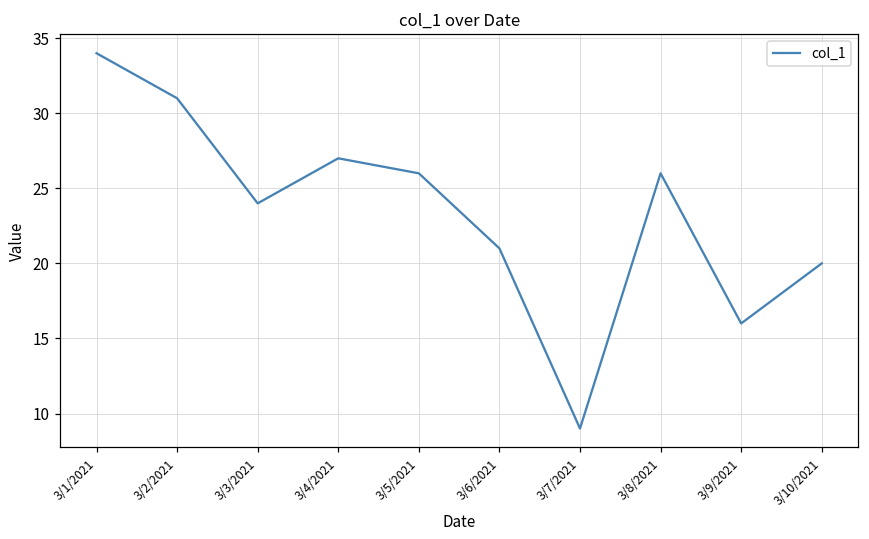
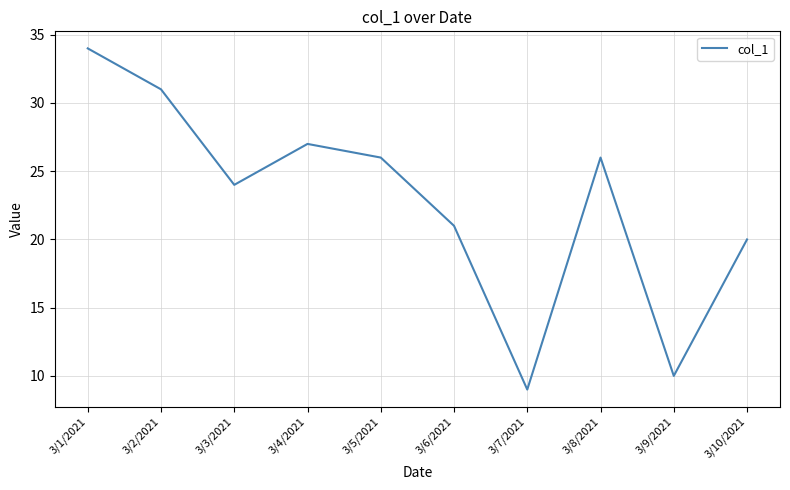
3/9/2021: 16 -> 10
